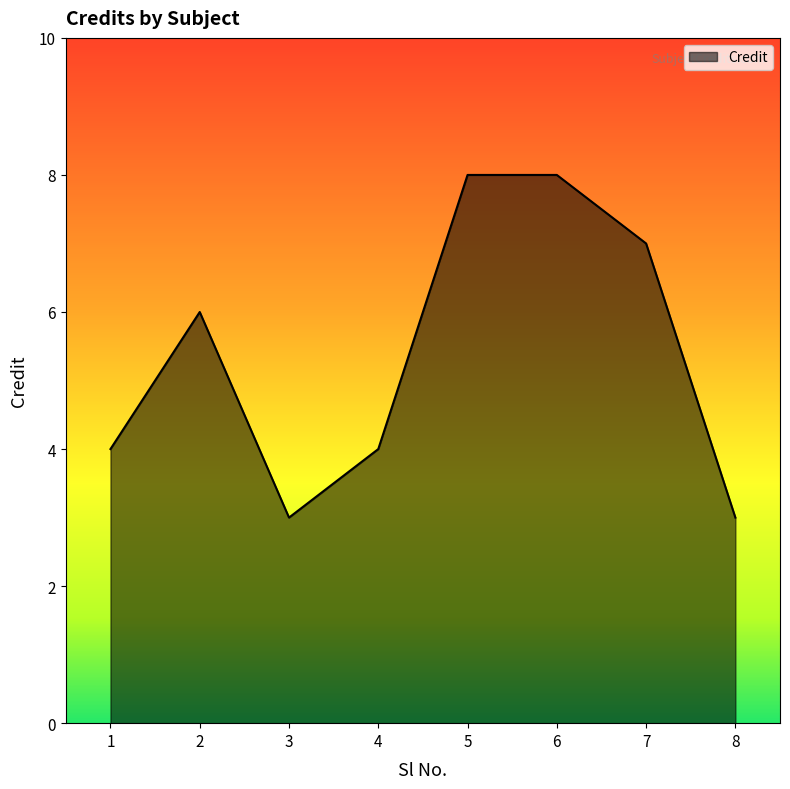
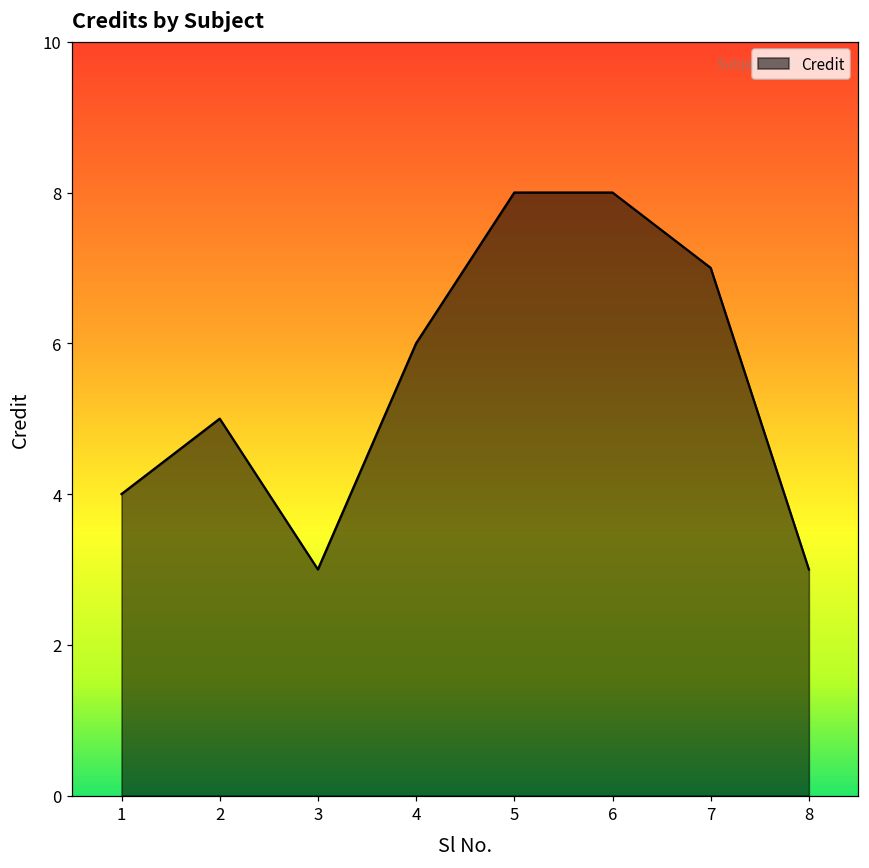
2: 6 -> 5
4: 4 -> 6
